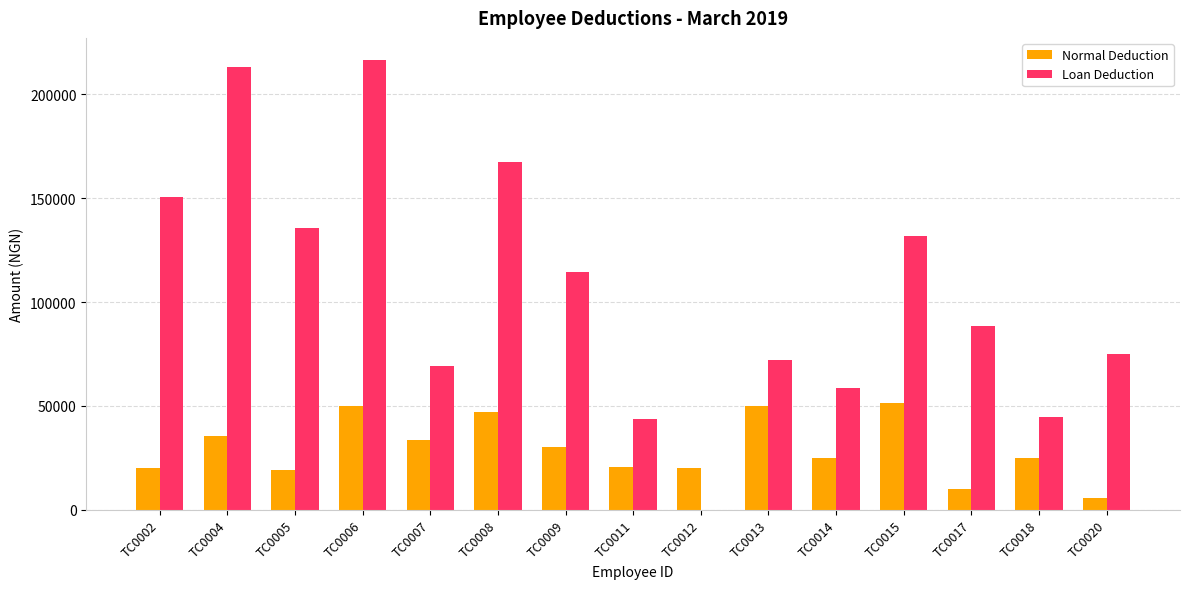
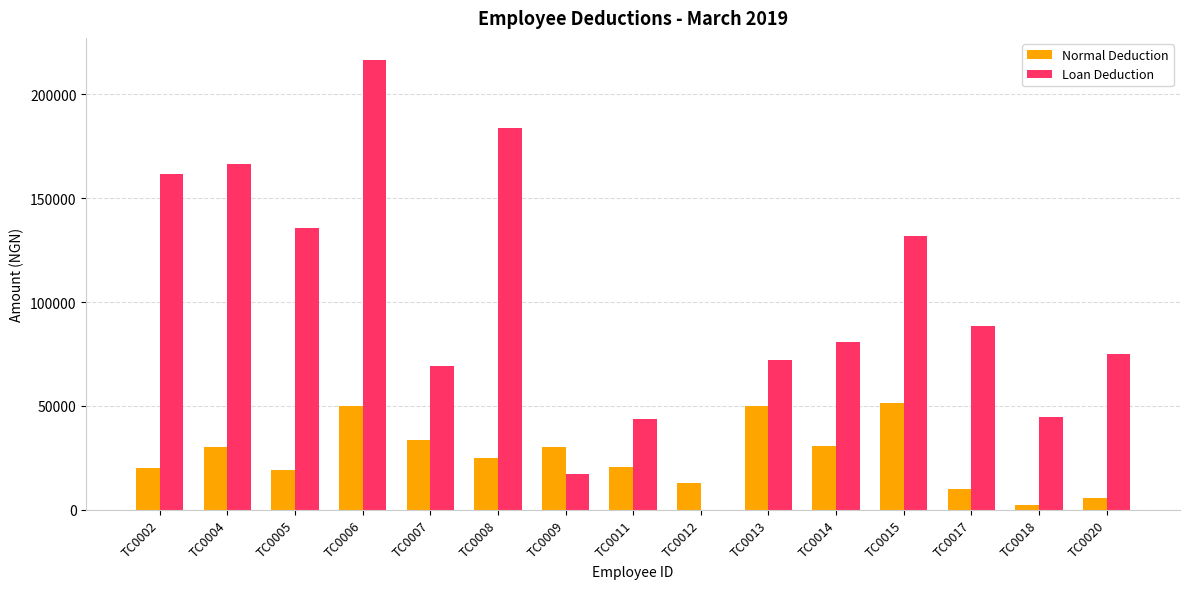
Loan Deduction, TC0002: 150000 -> 162000
Normal Deduction, TC0004: 36000 -> 30000
Loan Deduction, TC0004: 213000 -> 166000
Normal Deduction, TC0008: 47000 -> 25000
Loan Deduction, TC0008: 168000 -> 184000
Loan Deduction, TC0009: 114000 -> 17000
Normal Deduction, TC0012: 20000 -> 13000
Normal Deduction, TC0014: 25000 -> 31000
Loan Deduction, TC0014: 59000 -> 81000
Normal Deduction, TC0018: 25000 -> 2000
